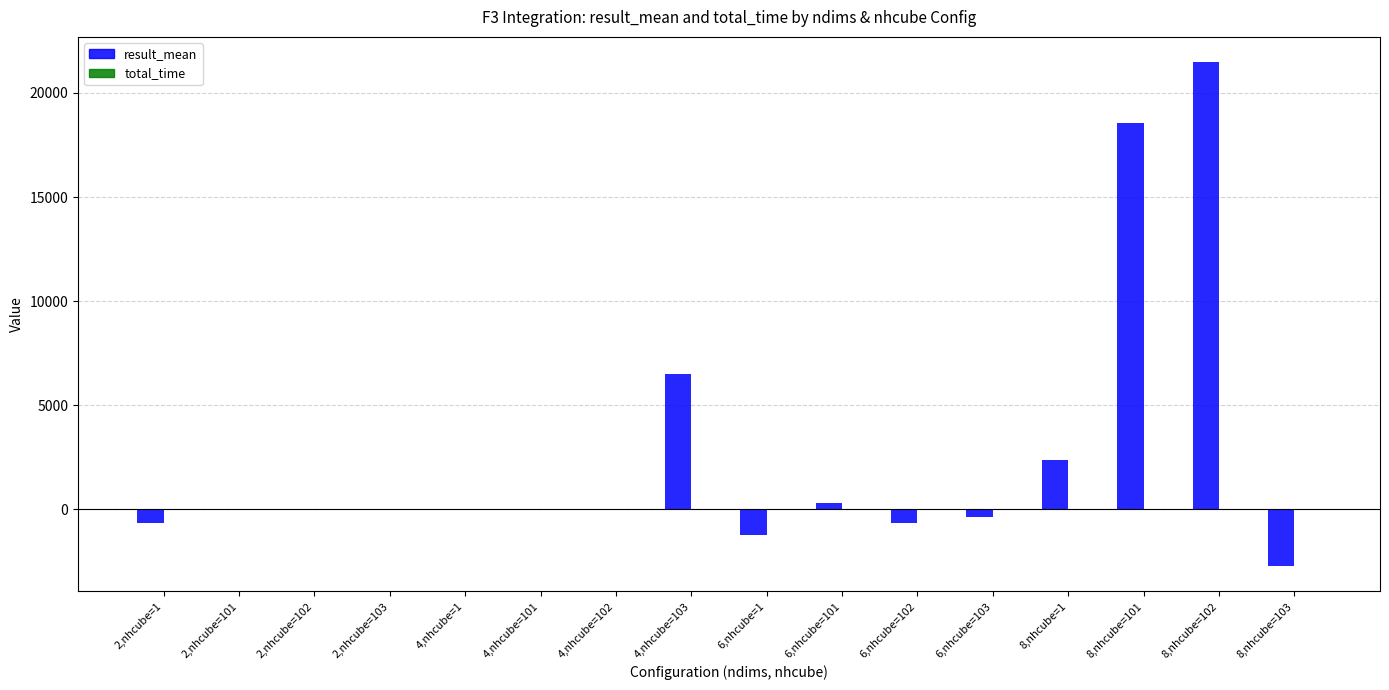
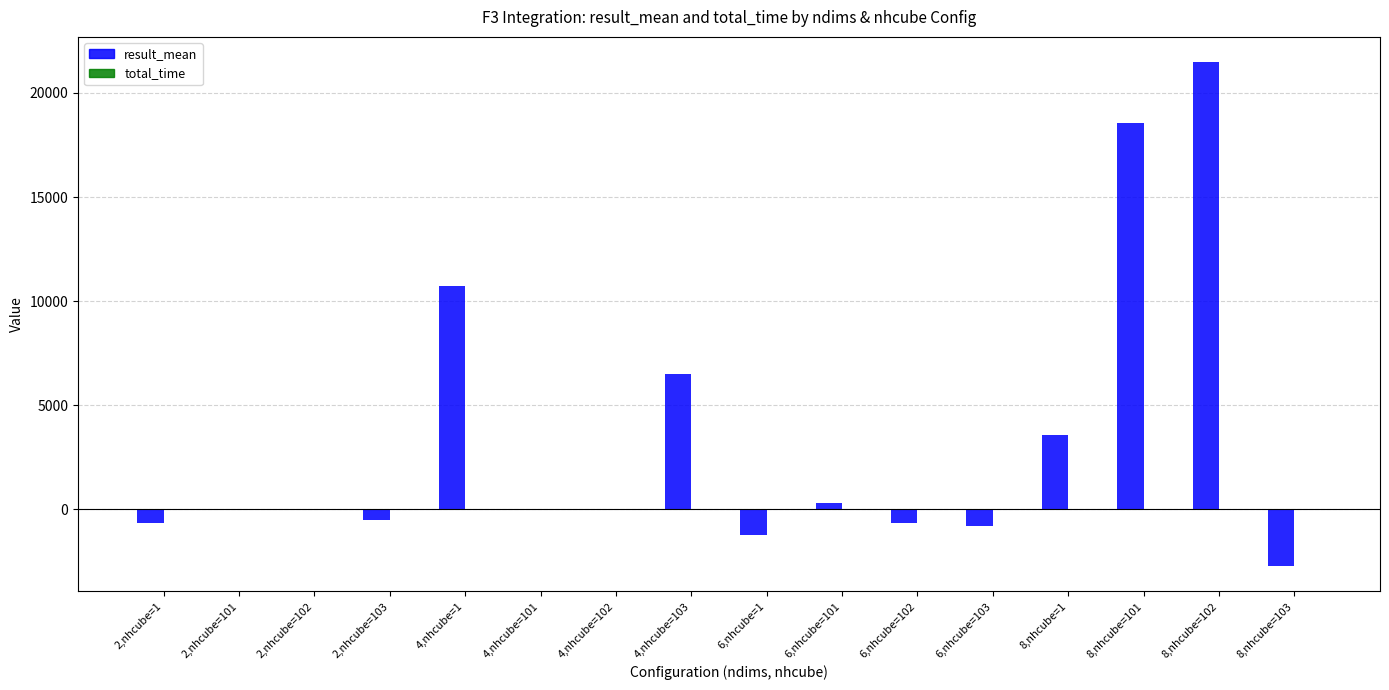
result_mean, 2,nhcube=103: 0 -> -500
result_mean, 4,nhcube=1: 0 -> 10700
result_mean, 6,nhcube=103: -400 -> -800
result_mean, 8,nhcube=1: 2400 -> 3600
